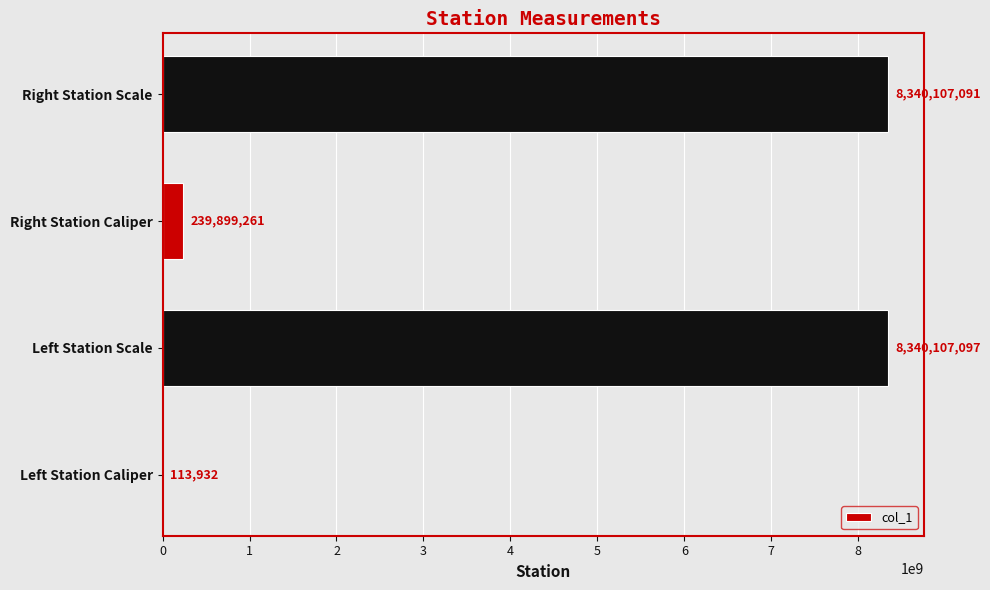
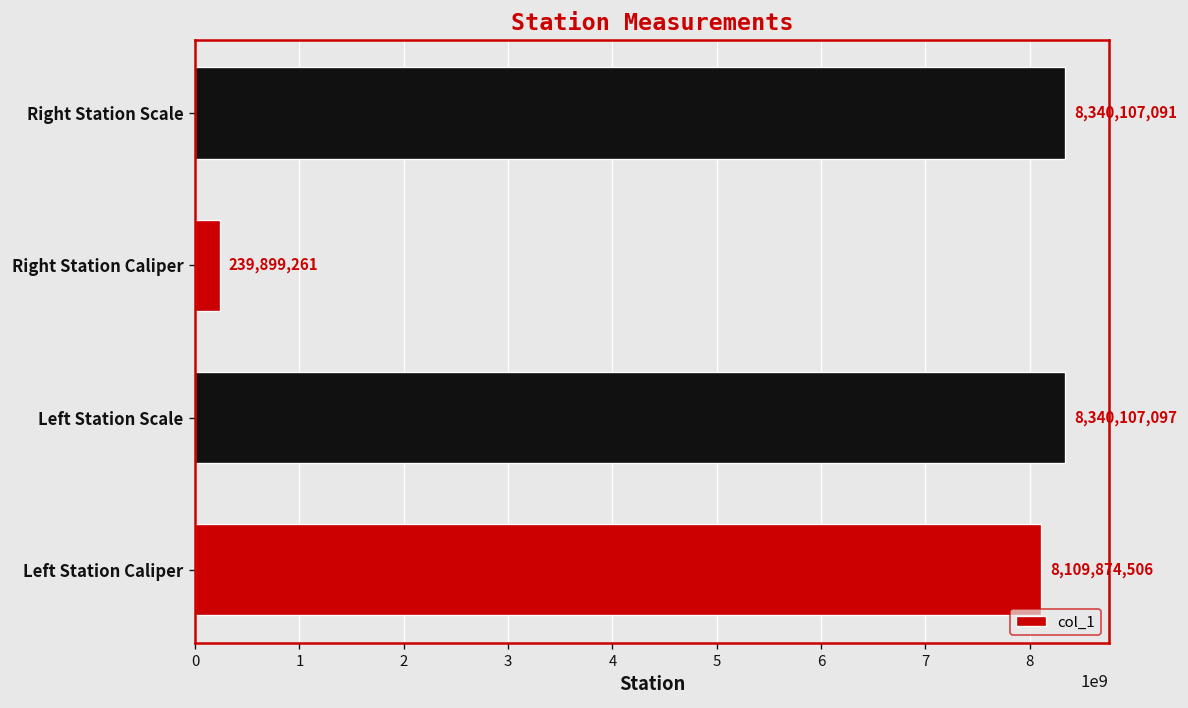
Left Station Caliper: 113,932 -> 8,109,874,506
